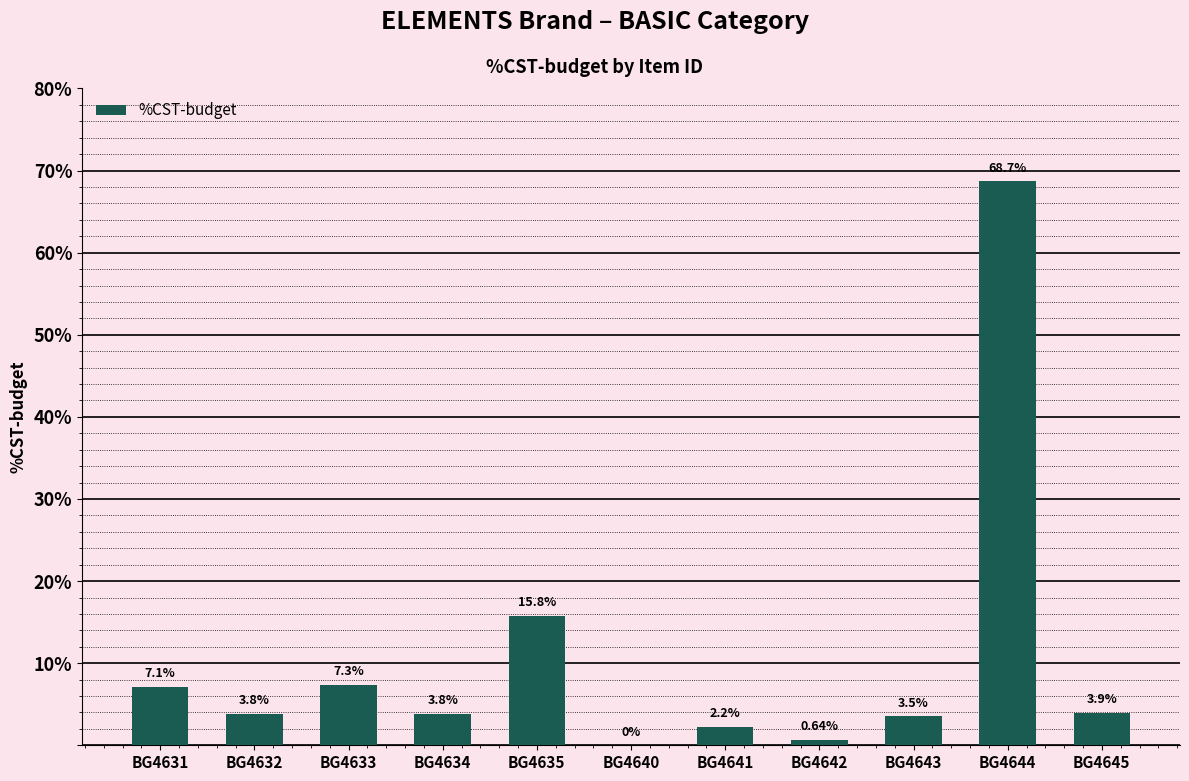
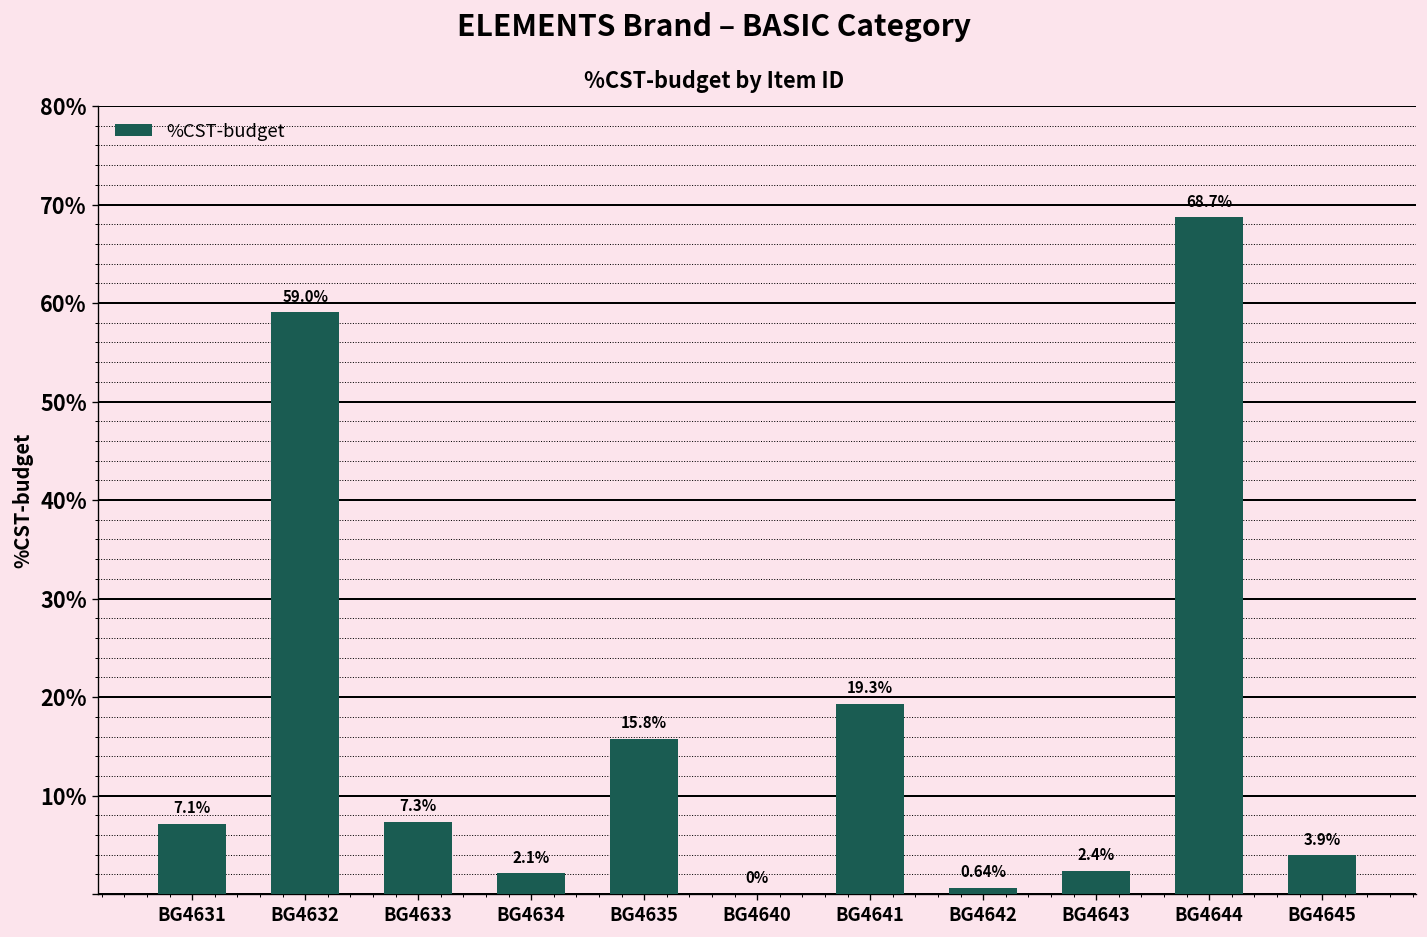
BG4632: 3.8% -> 59.0%
BG4634: 3.8% -> 2.1%
BG4641: 2.2% -> 19.3%
BG4643: 3.5% -> 2.4%
